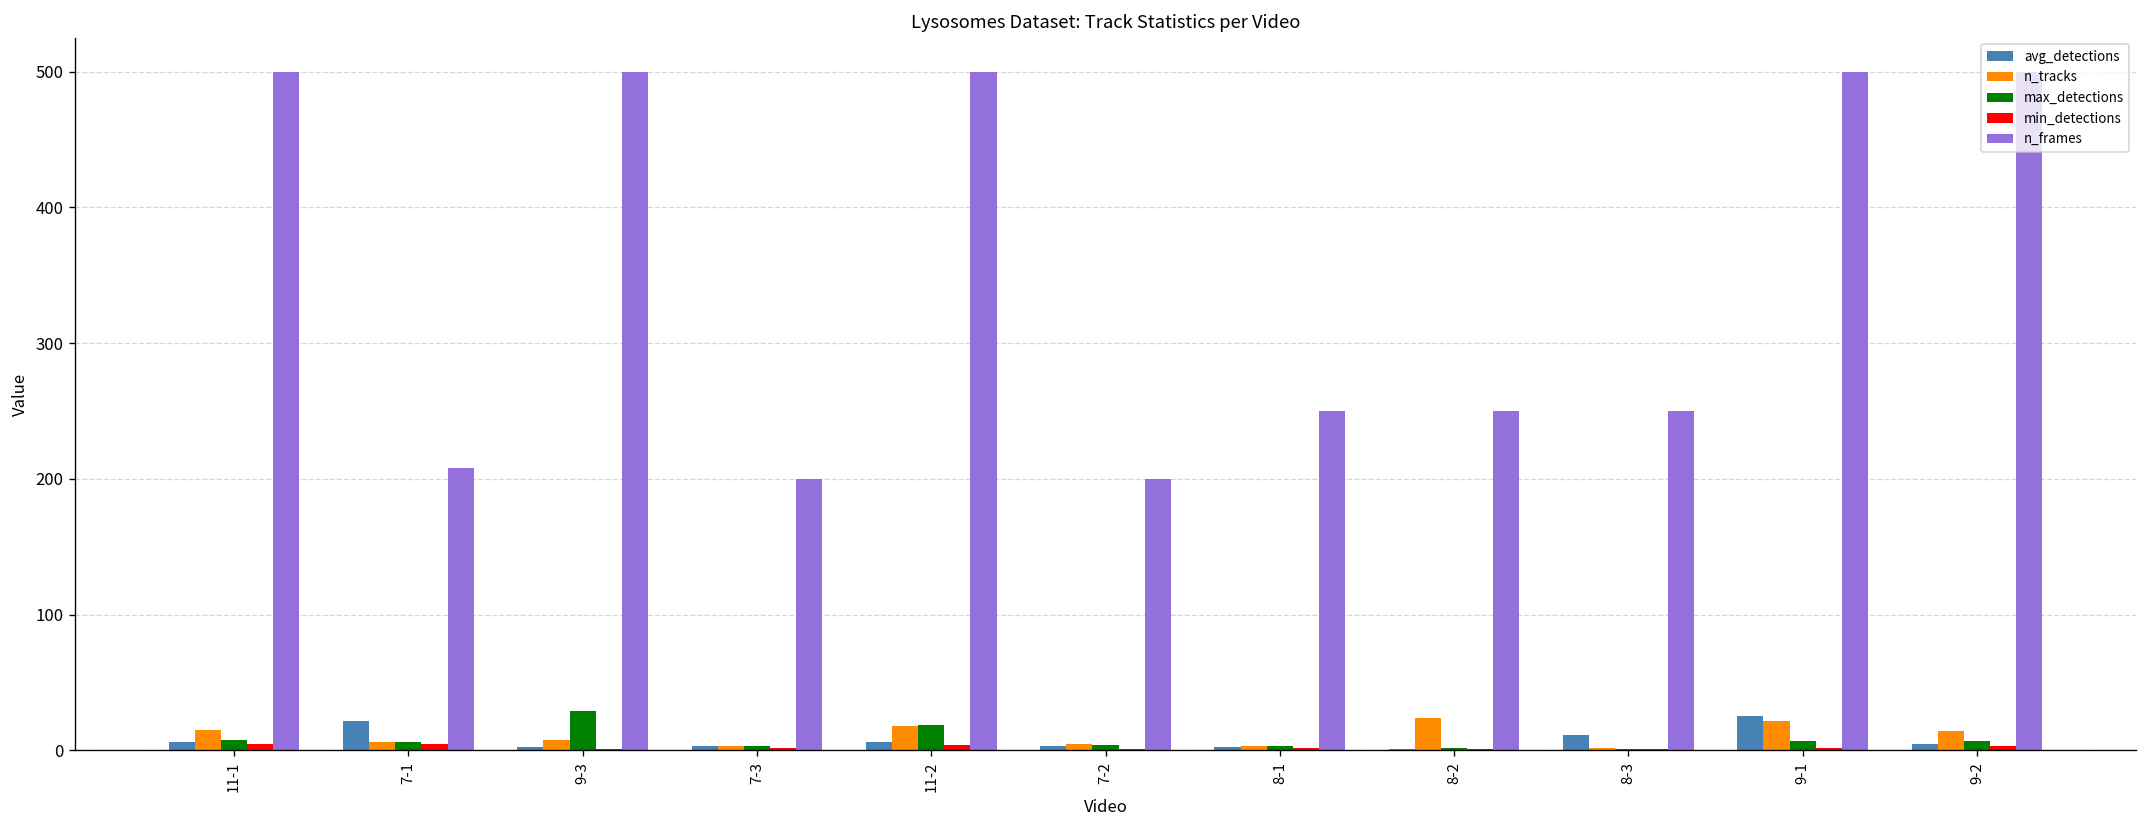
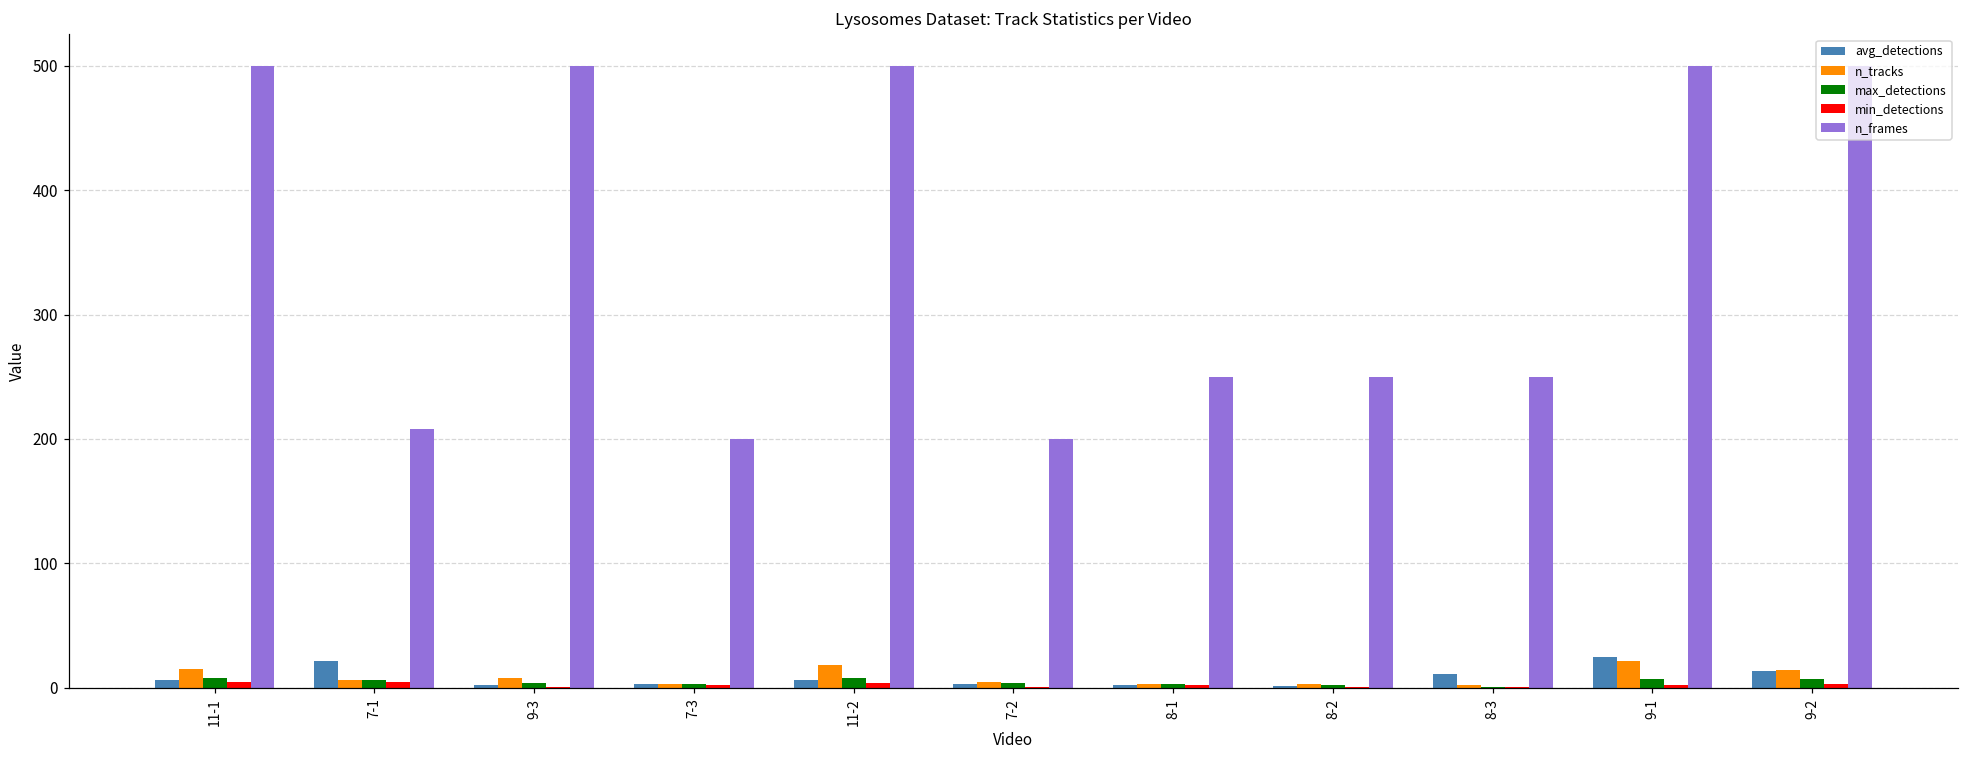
max_detections, 9-3: 29 -> 4
max_detections, 11-2: 19 -> 8
n_tracks, 8-2: 24 -> 3
avg_detections, 9-2: 5 -> 14
